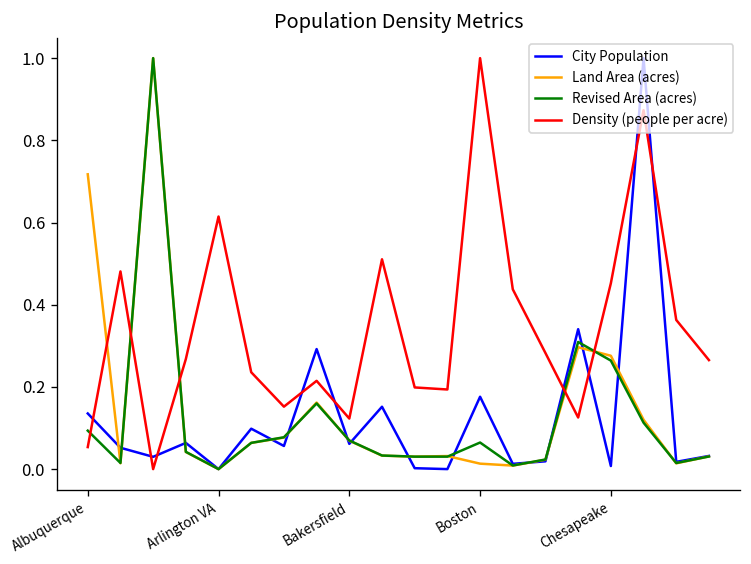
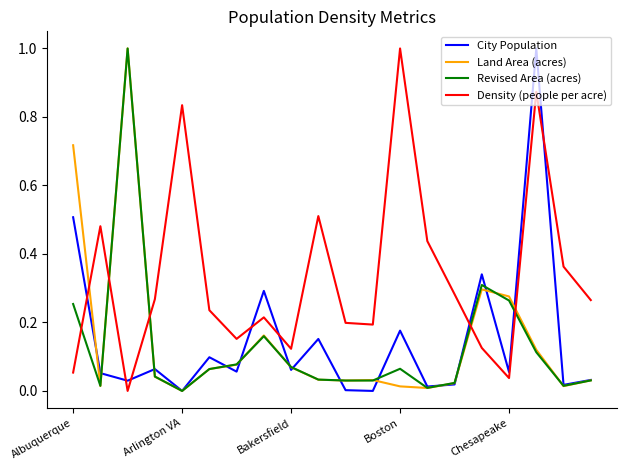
City Population, Albuquerque: 0.14 -> 0.51
Revised Area (acres), Albuquerque: 0.09 -> 0.25
Density (people per acre), Arlington VA: 0.61 -> 0.83
City Population, Chesapeake: 0.01 -> 0.06
Density (people per acre), Chesapeake: 0.45 -> 0.04
